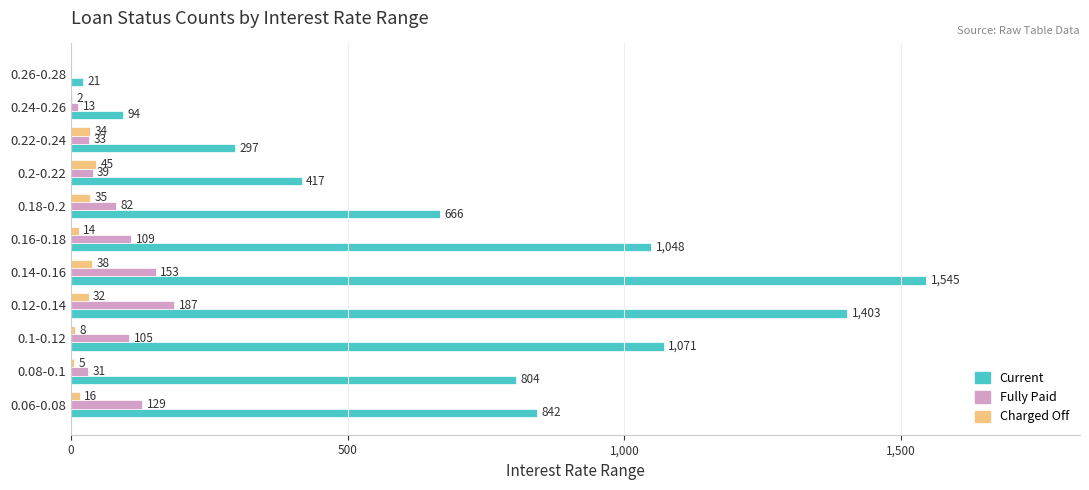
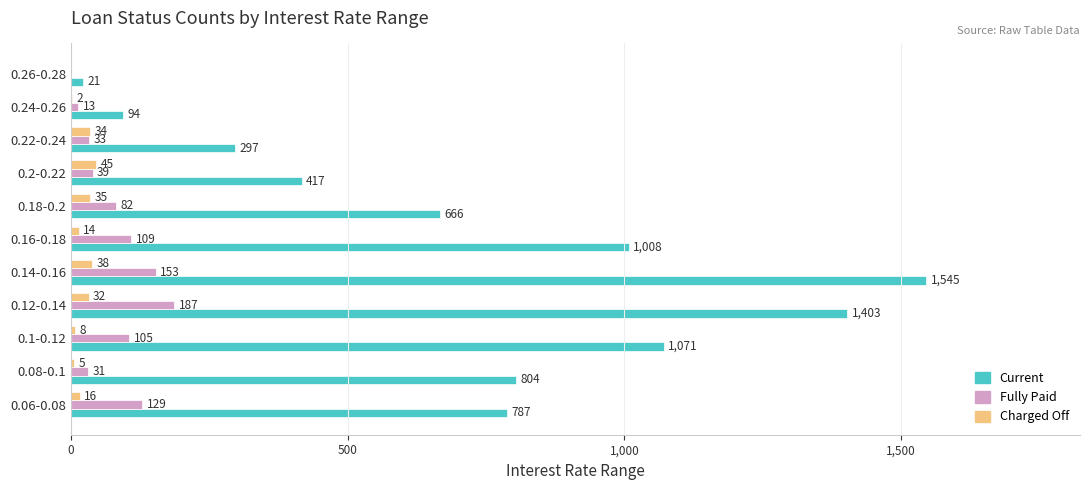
Current, 0.16-0.18: 1,048 -> 1,008
Current, 0.06-0.08: 842 -> 787
